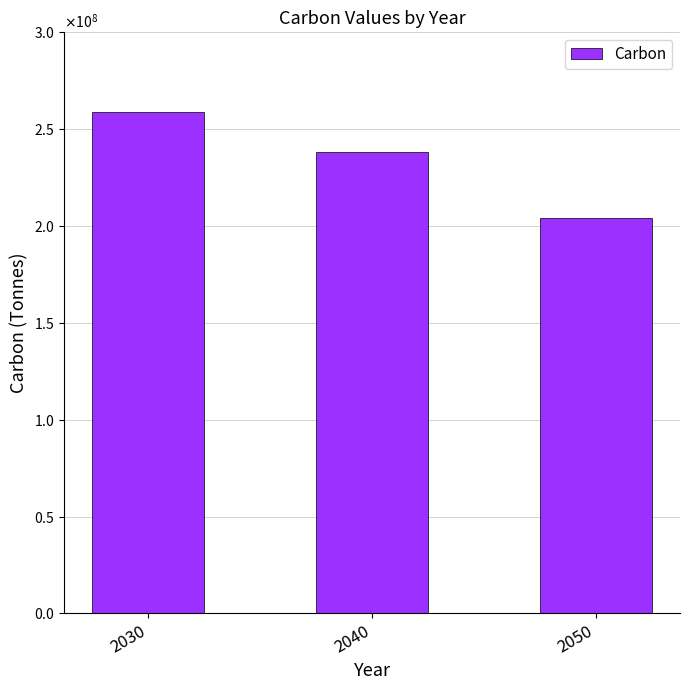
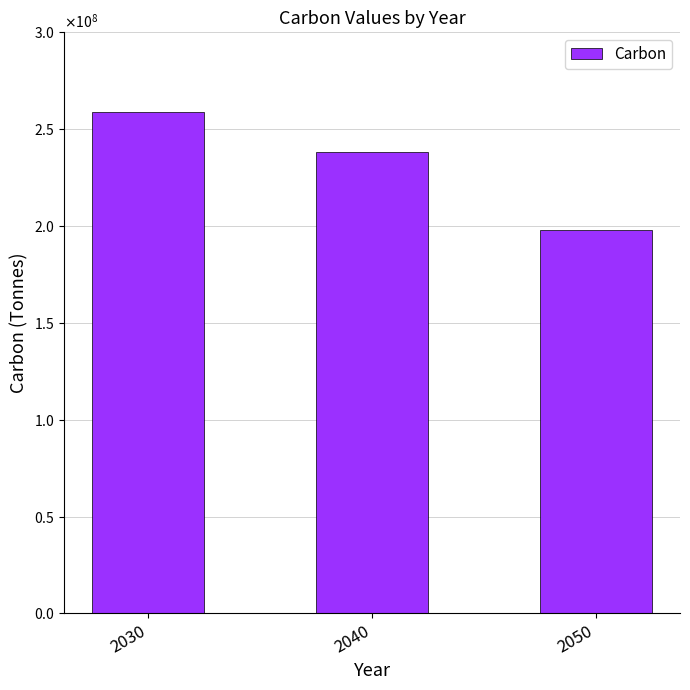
2050: 204000000 -> 198000000
